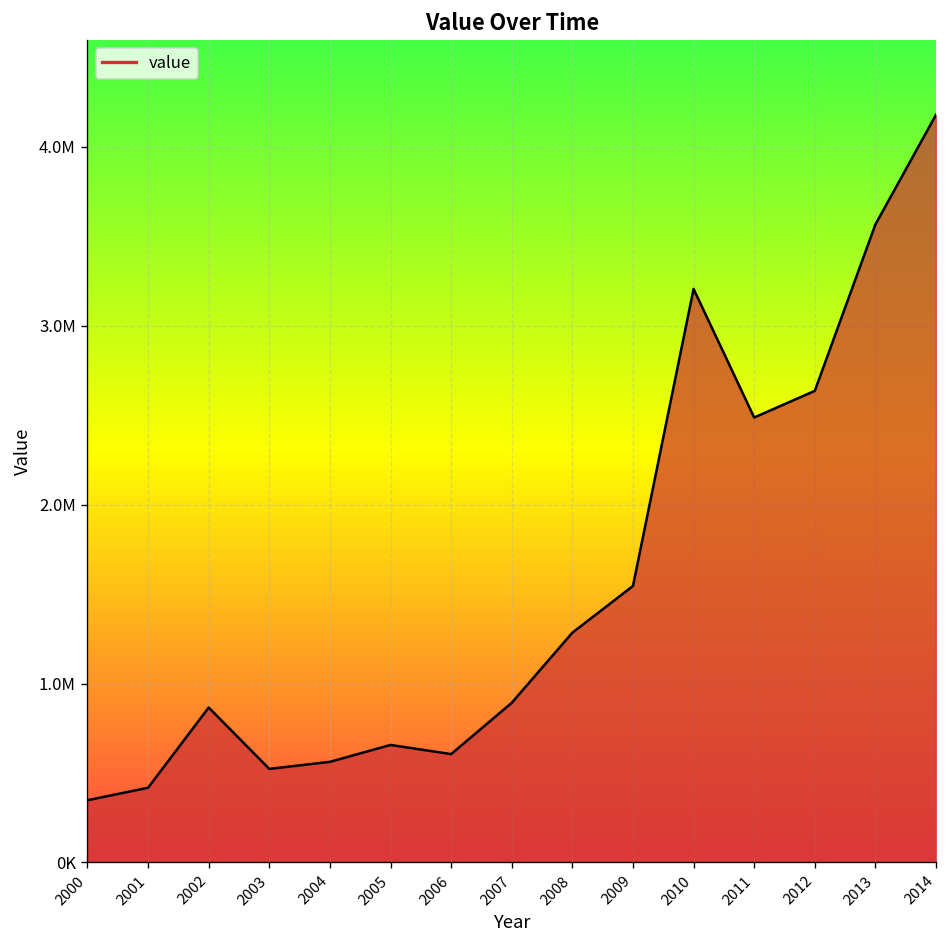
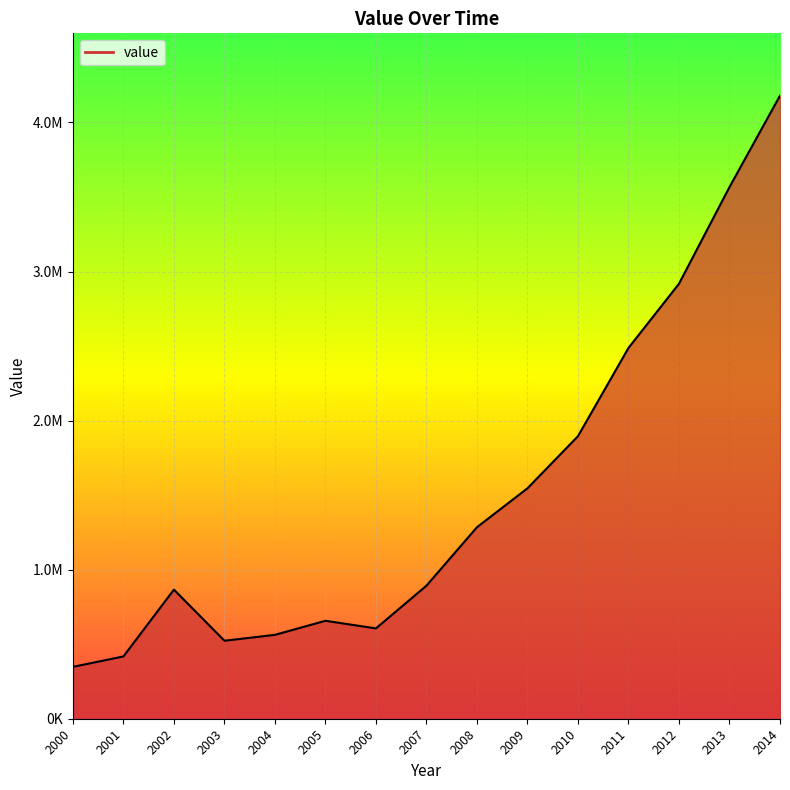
2010: 3210000 -> 1900000
2012: 2640000 -> 2920000
